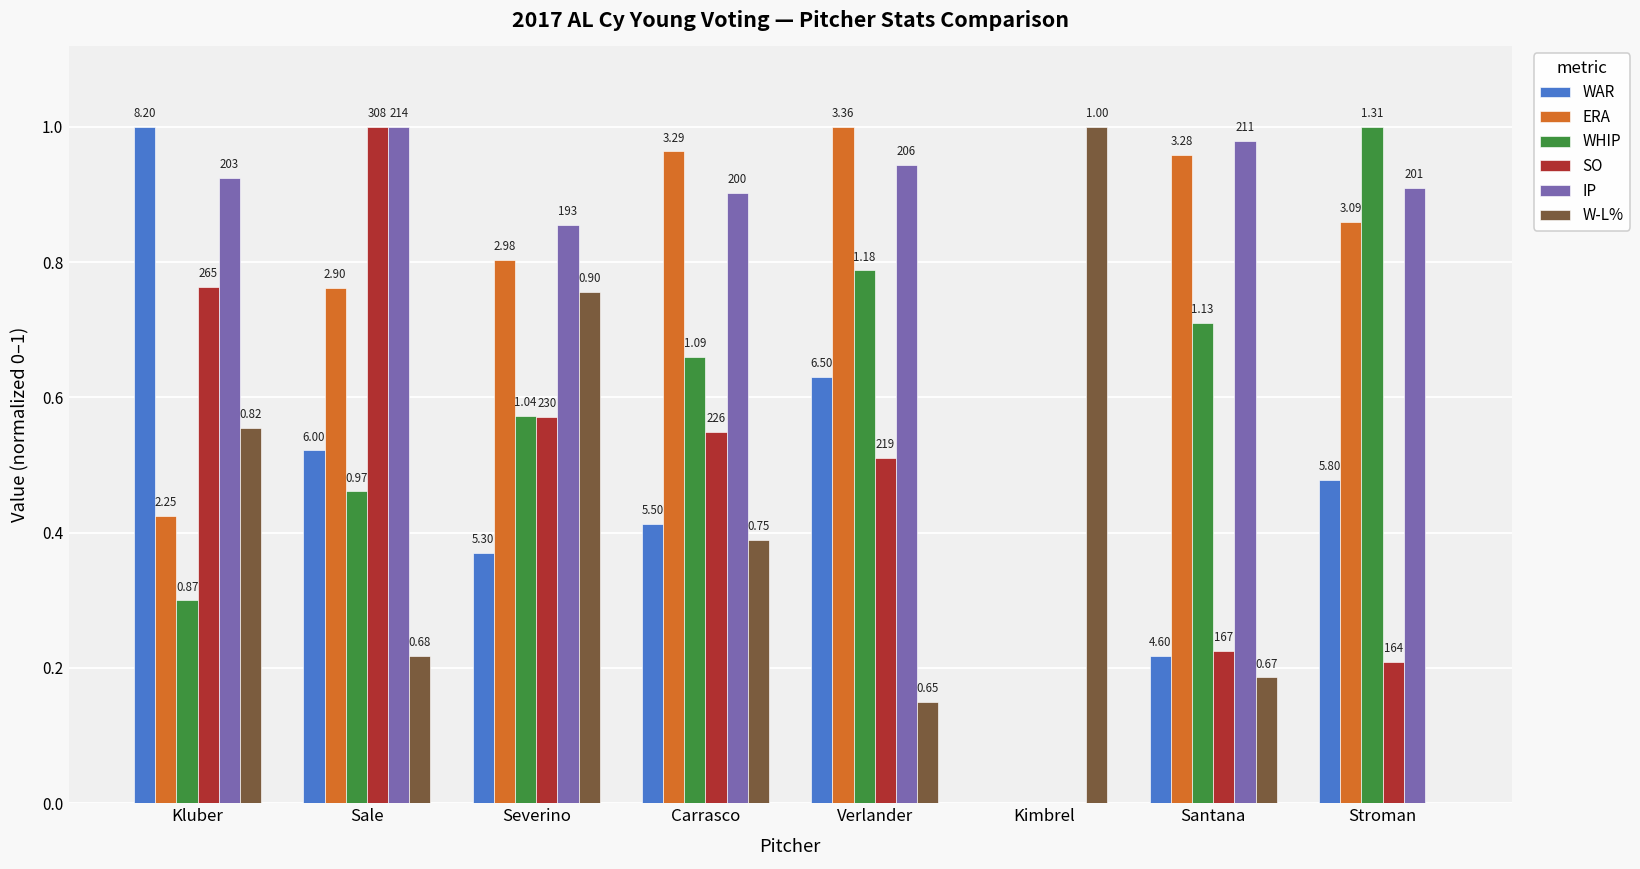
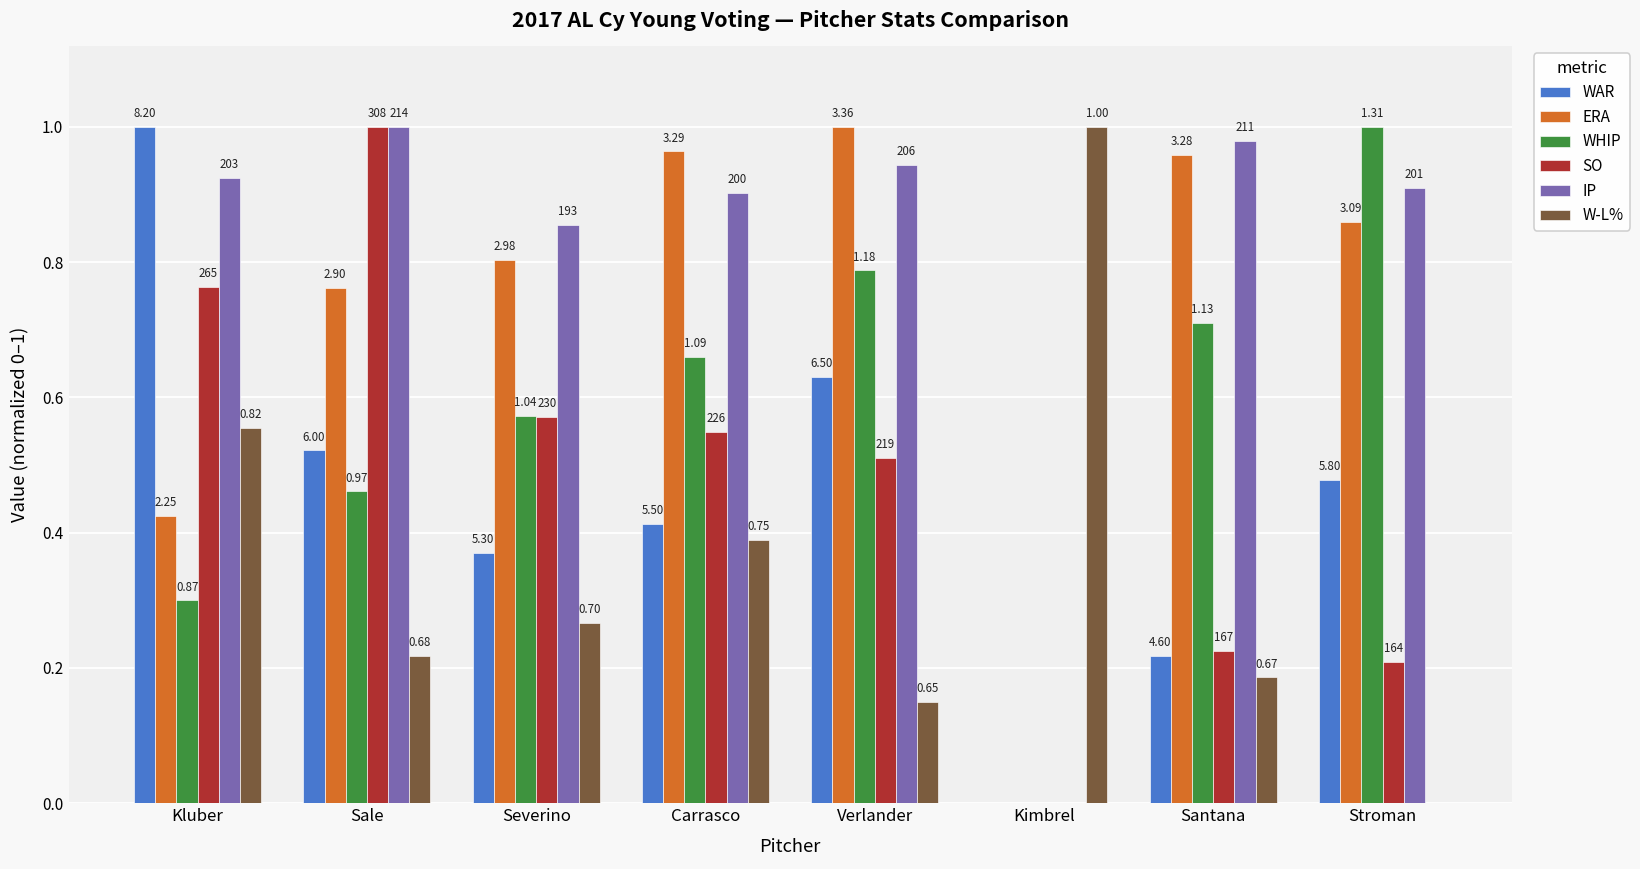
W-L%, Severino: 0.90 -> 0.70
